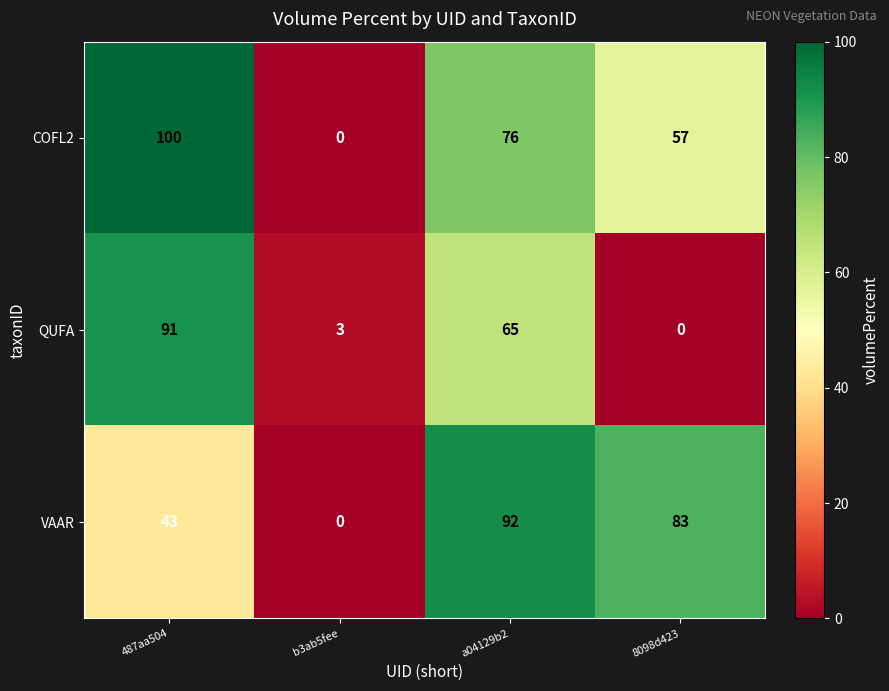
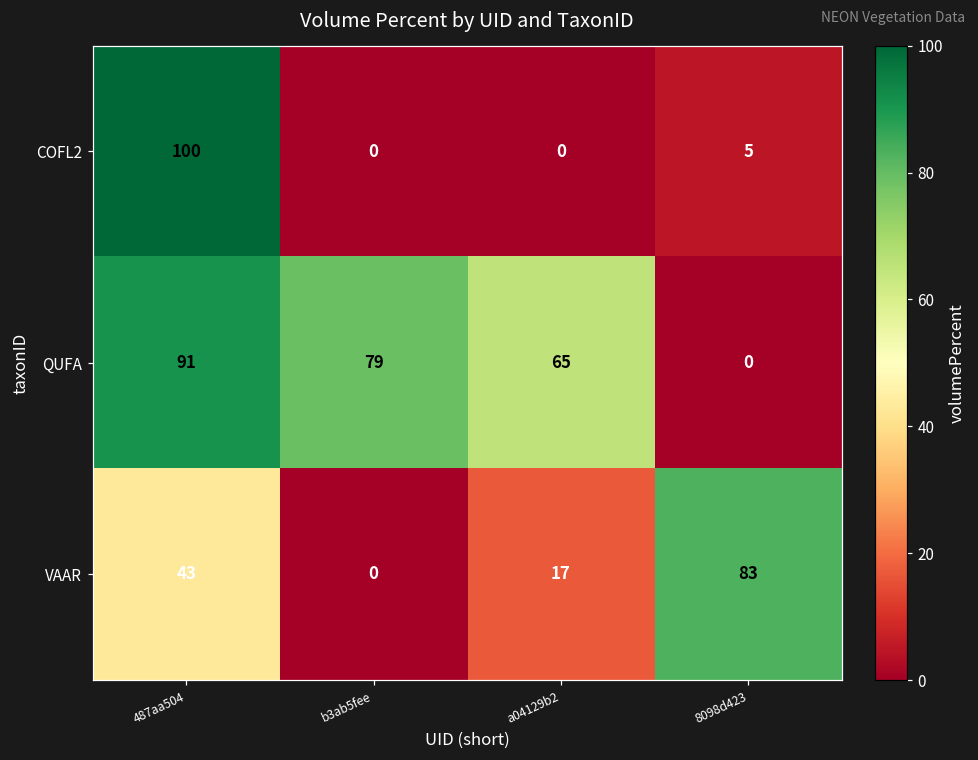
COFL2, a04129b2: 76 -> 0
COFL2, 8098d423: 57 -> 5
QUFA, b3ab5fee: 3 -> 79
VAAR, a04129b2: 92 -> 17
